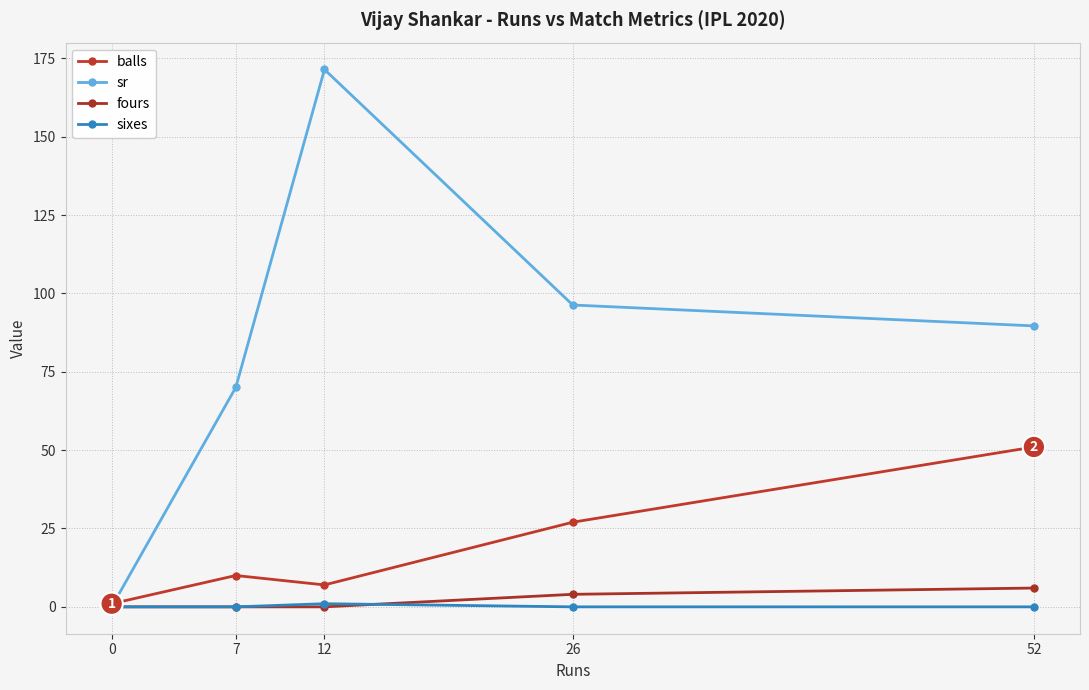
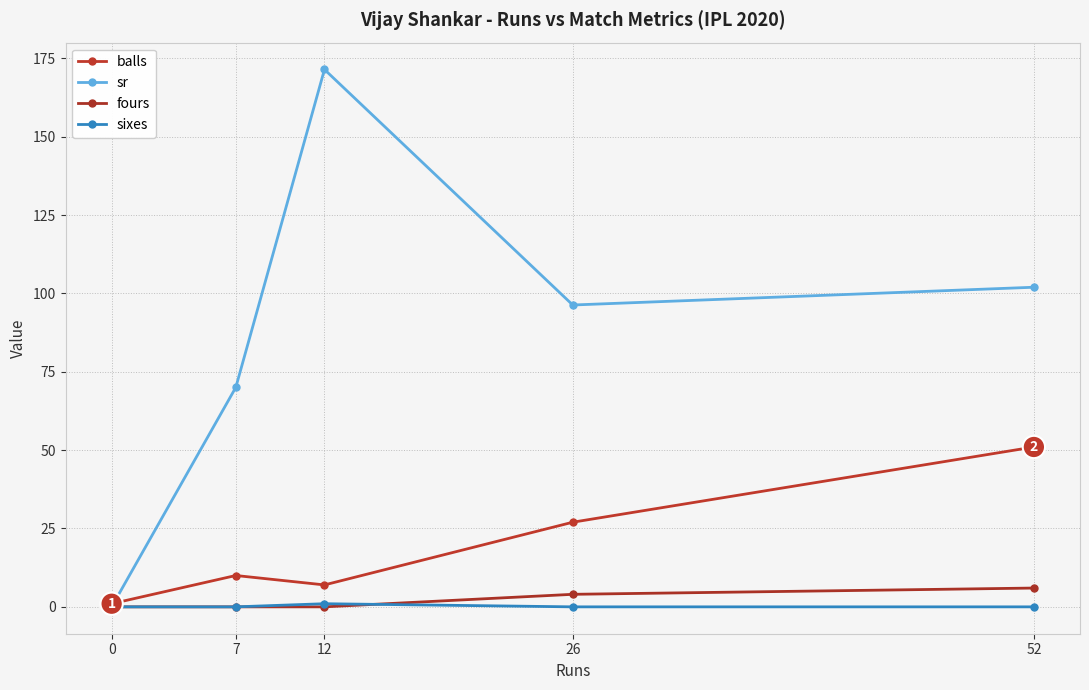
sr, 52: 90 -> 102
